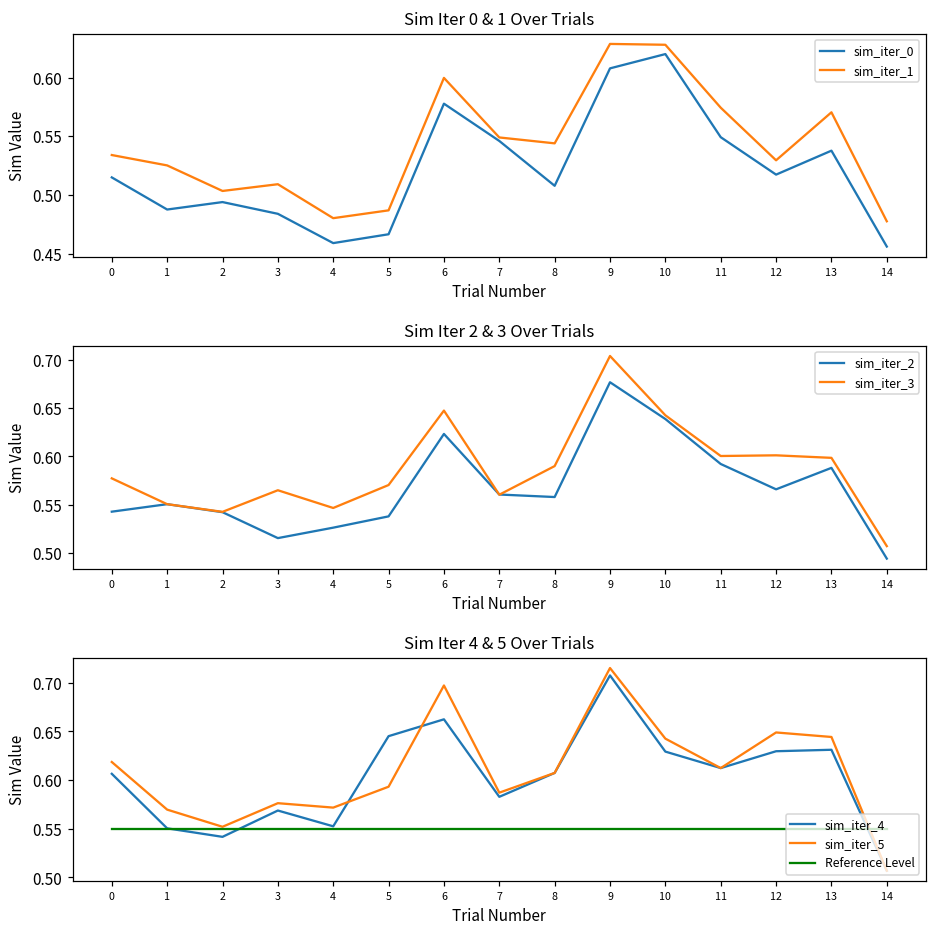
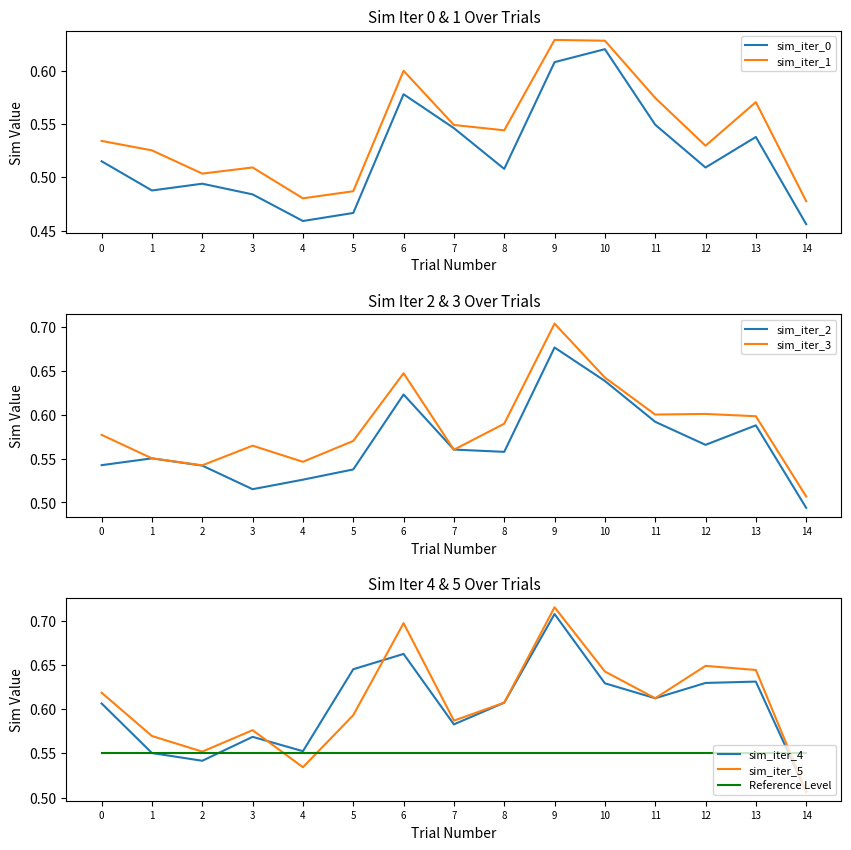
Sim Iter 0 & 1 Over Trials, sim_iter_0, 12: 0.517 -> 0.509
Sim Iter 4 & 5 Over Trials, sim_iter_5, 4: 0.57 -> 0.53
